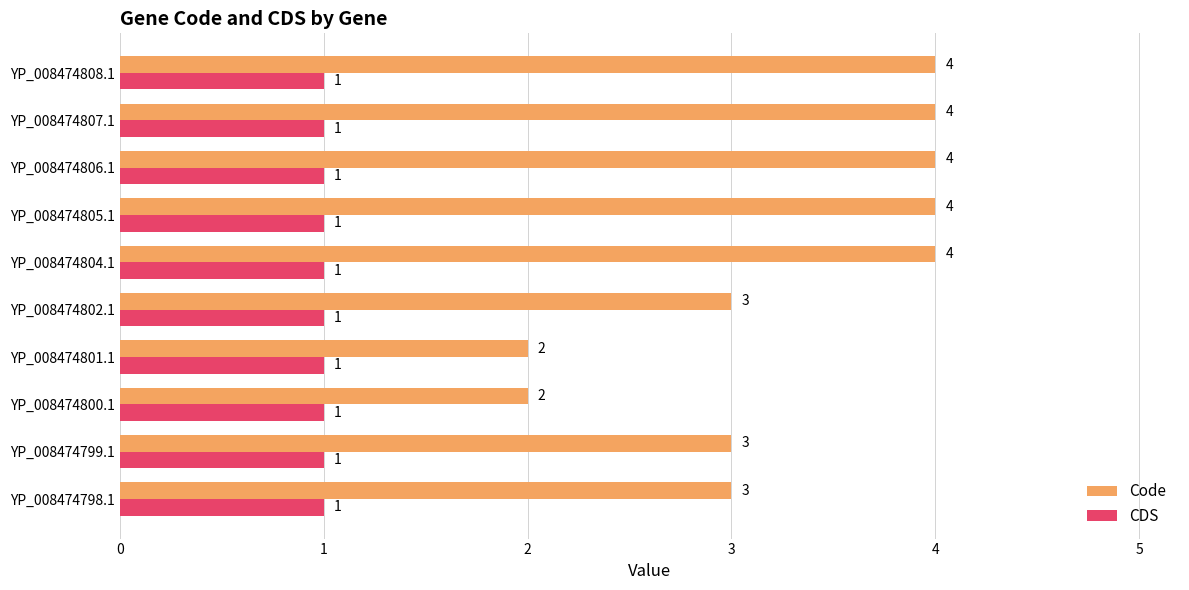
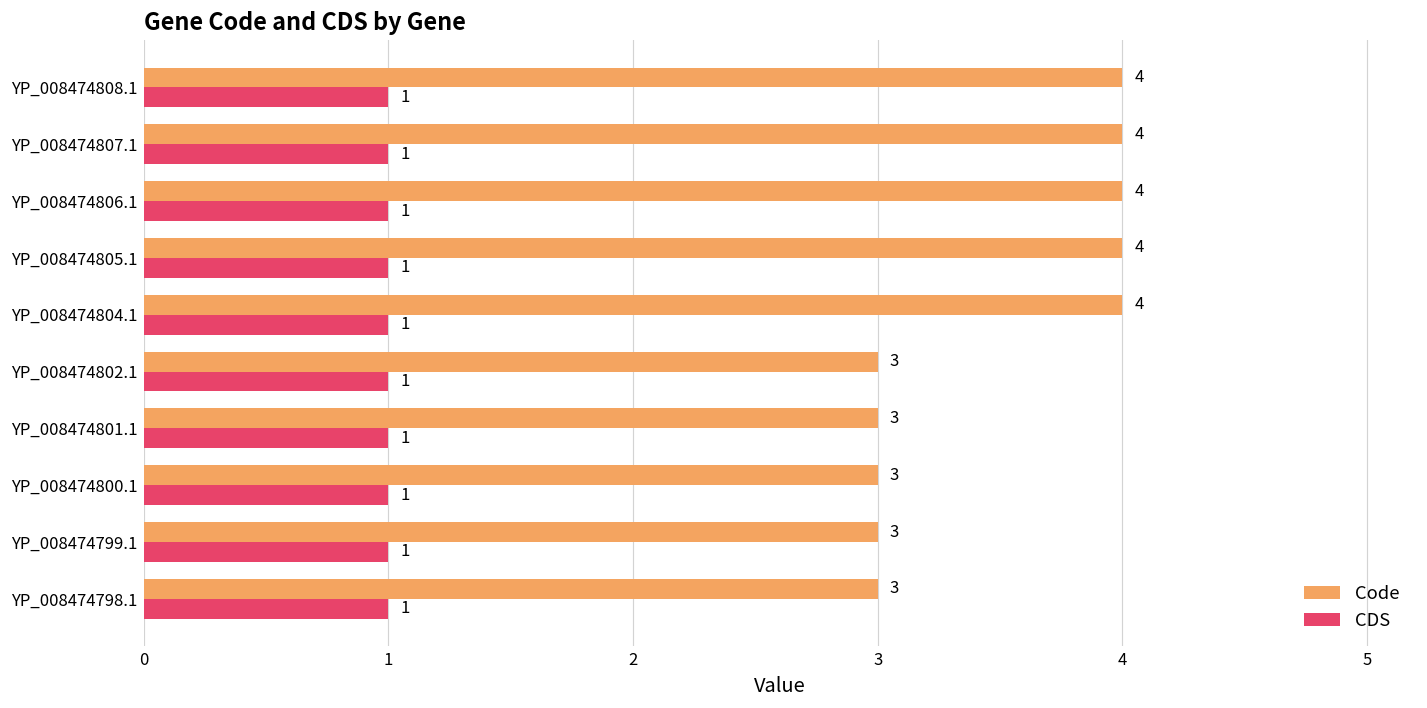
Code, YP_008474801.1: 2 -> 3
Code, YP_008474800.1: 2 -> 3
